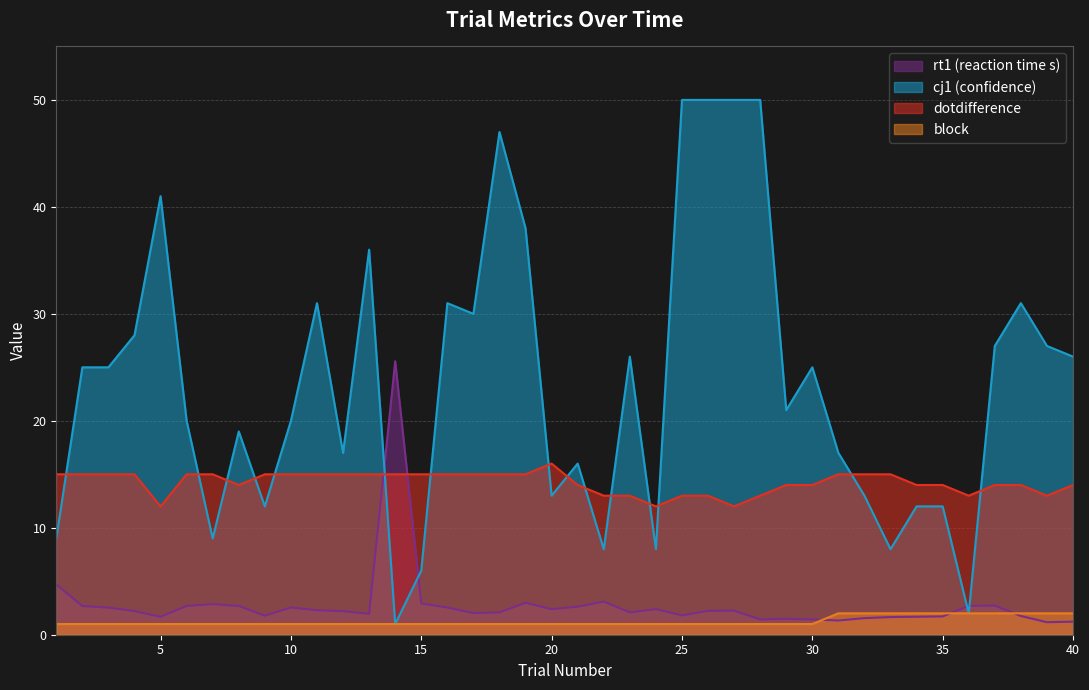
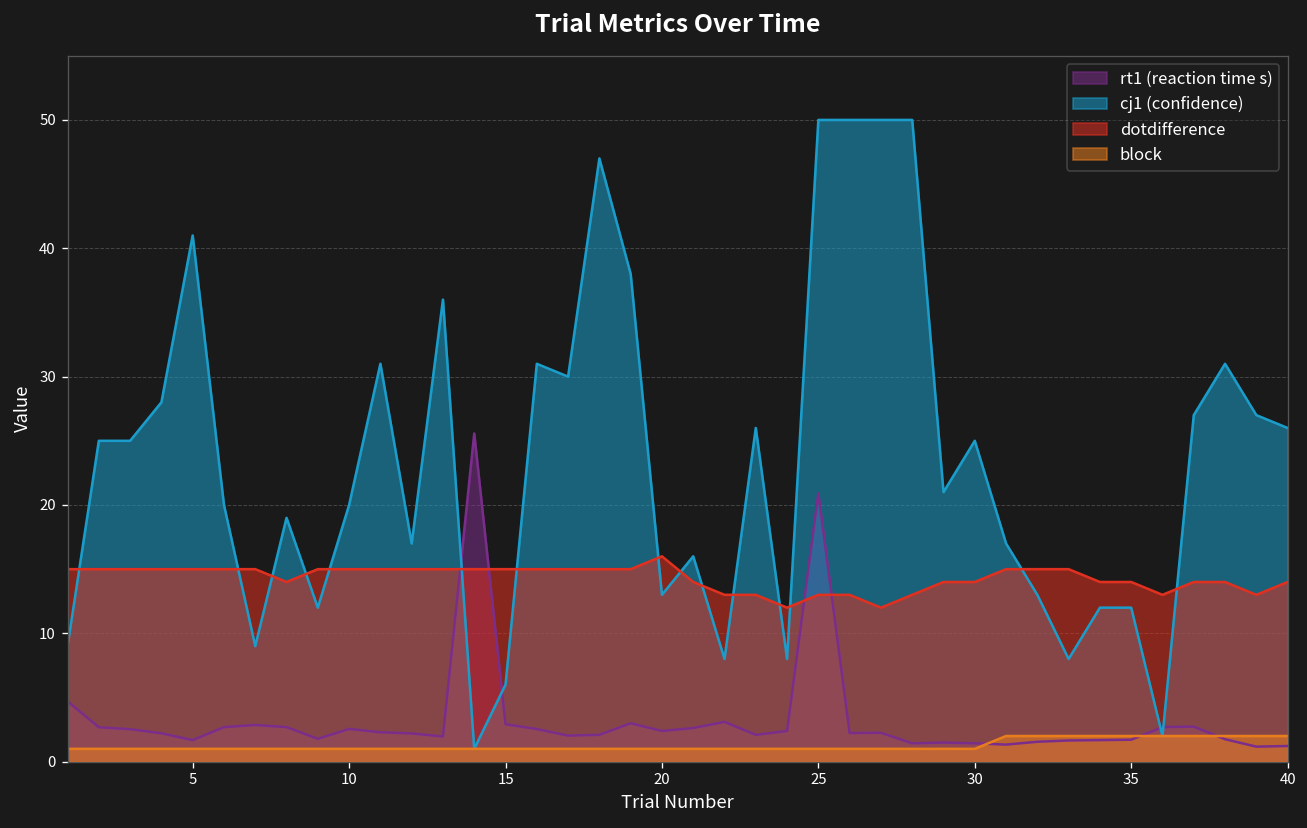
dotdifference, 5: 12 -> 15
rt1 (reaction time s), 25: 1.8 -> 20.9
